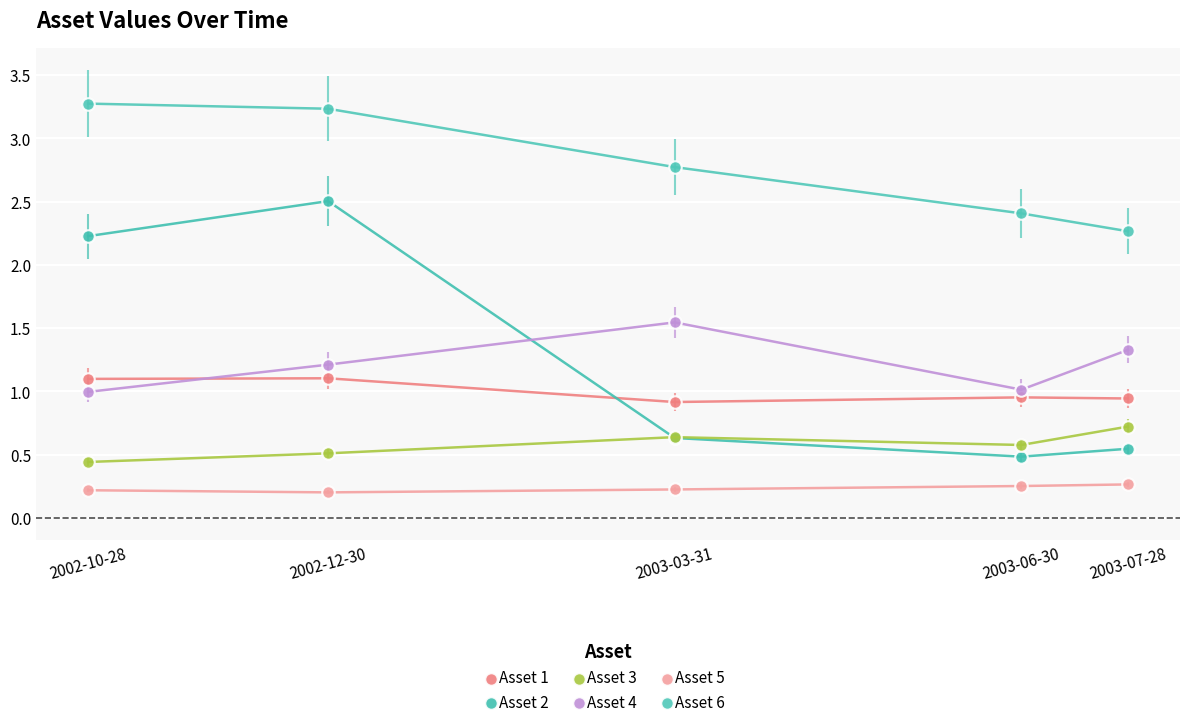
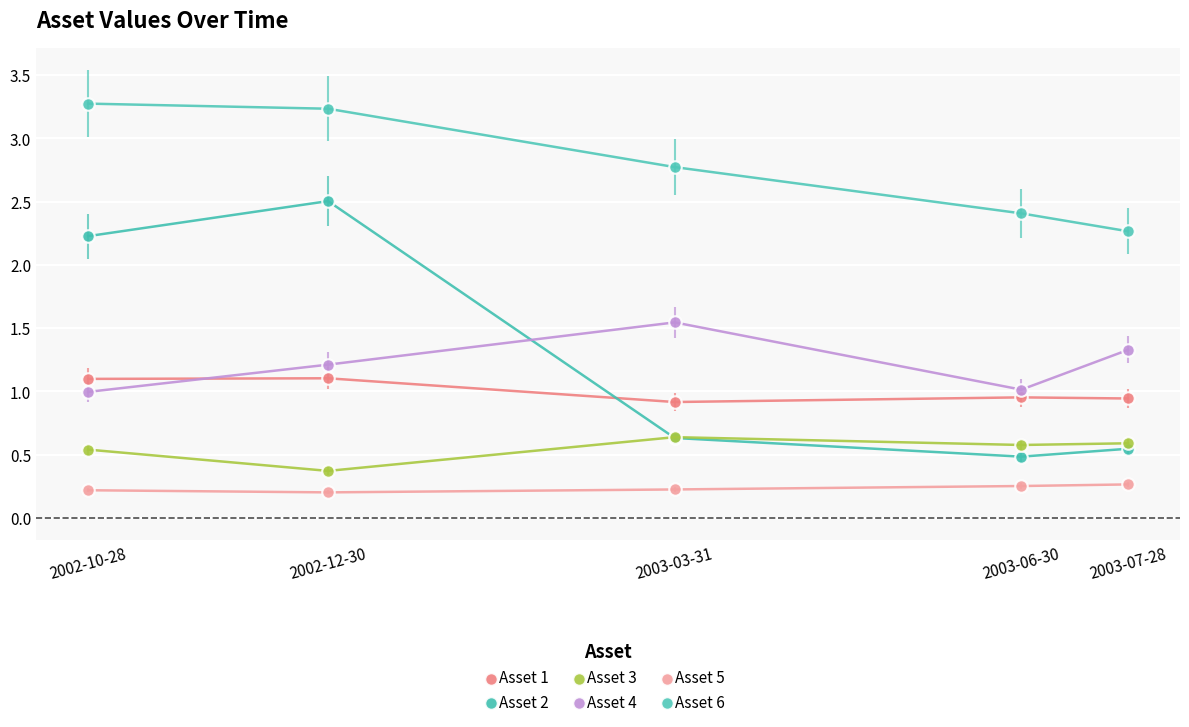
Asset 3, 2002-10-28: 0.44 -> 0.54
Asset 3, 2002-12-30: 0.51 -> 0.37
Asset 3, 2003-07-28: 0.72 -> 0.59
